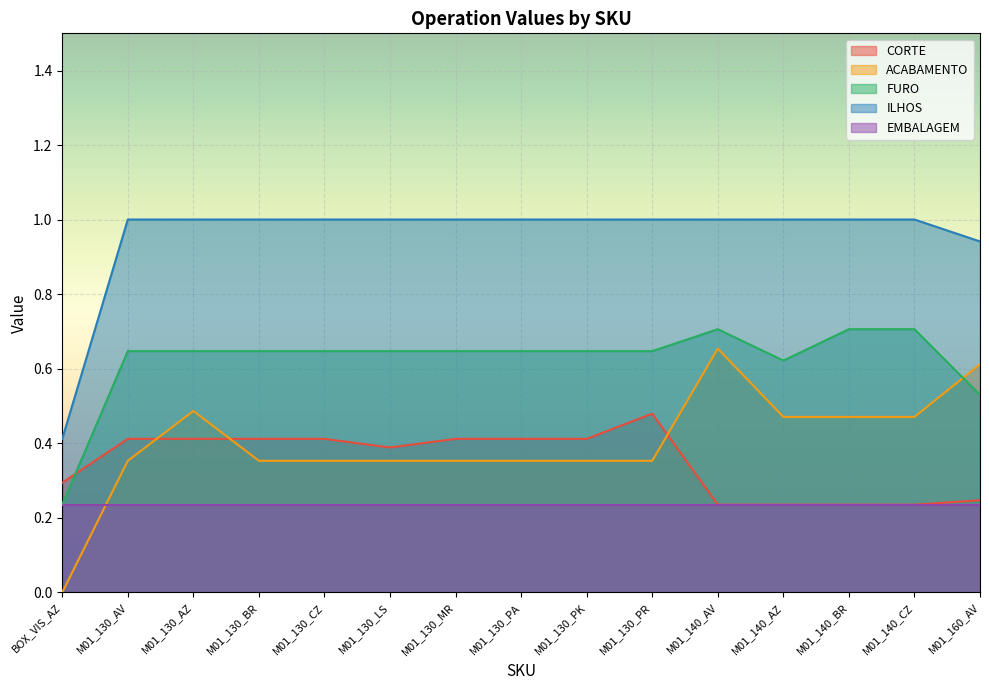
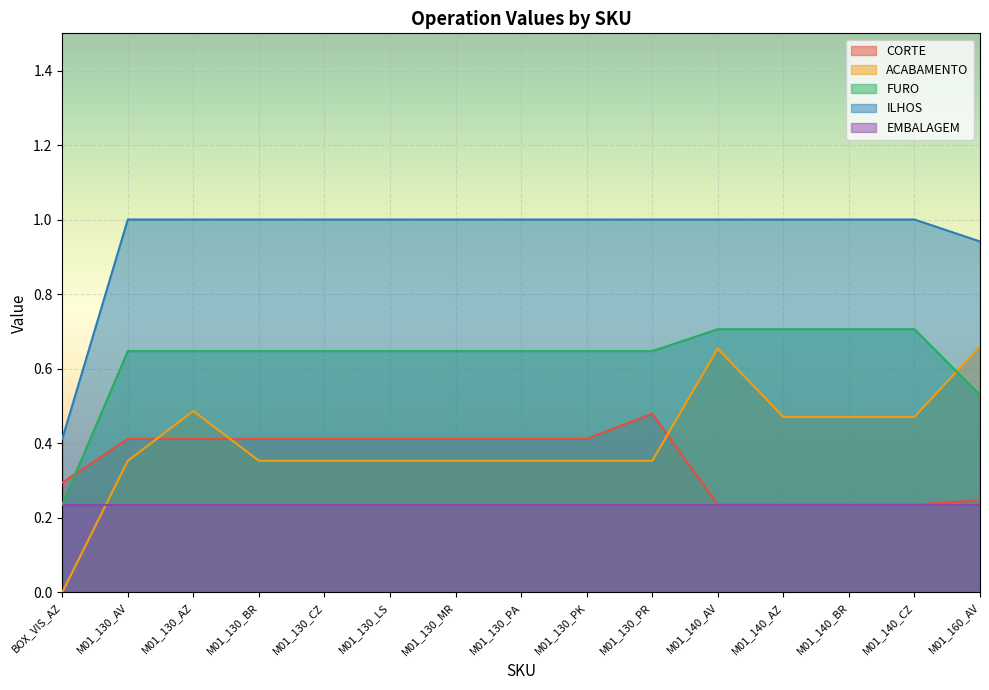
CORTE, M01_130_LS: 0.39 -> 0.41
FURO, M01_140_AZ: 0.62 -> 0.71
ACABAMENTO, M01_160_AV: 0.61 -> 0.66
